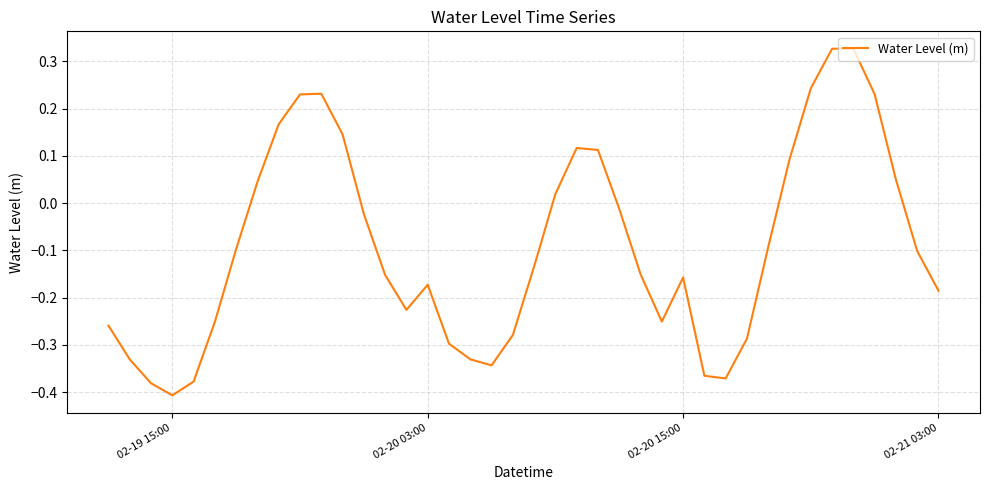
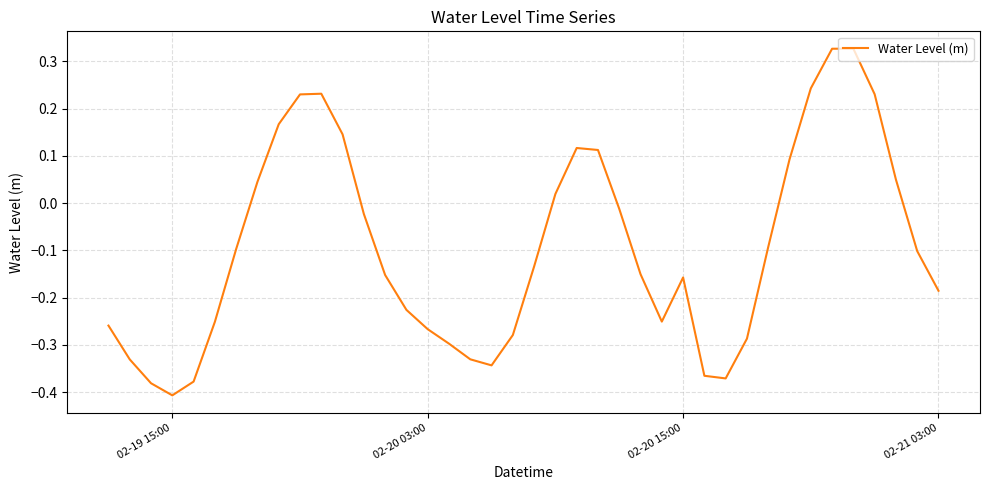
02-20 03:00: -0.17 -> -0.27
